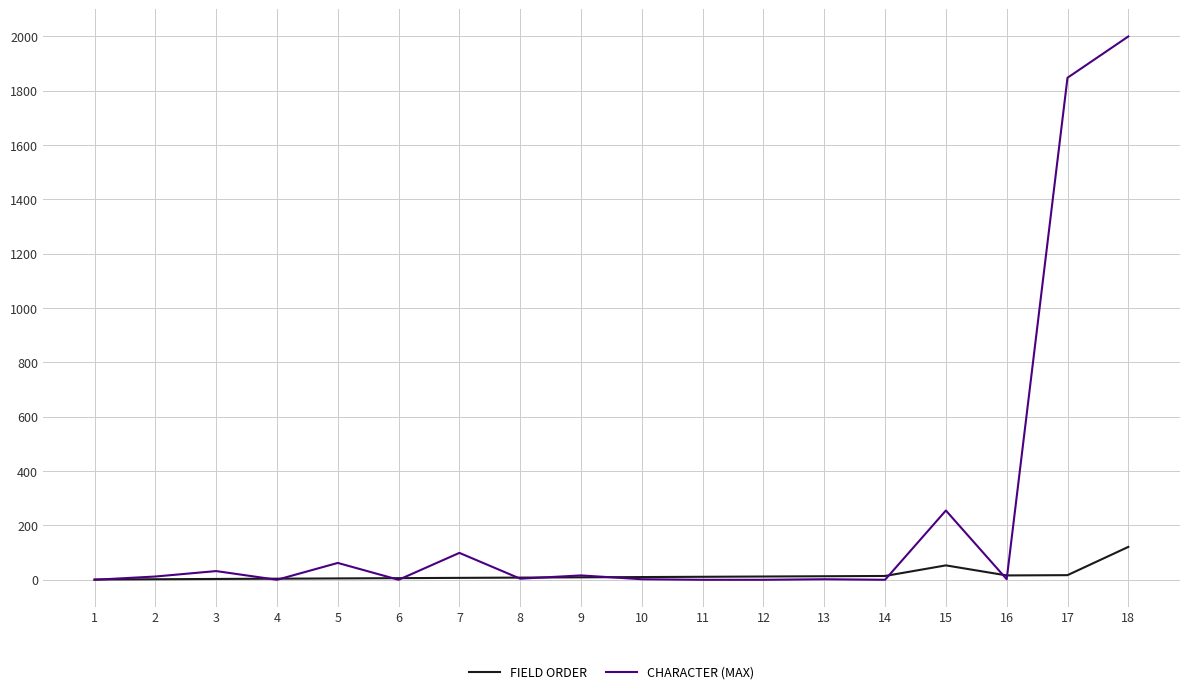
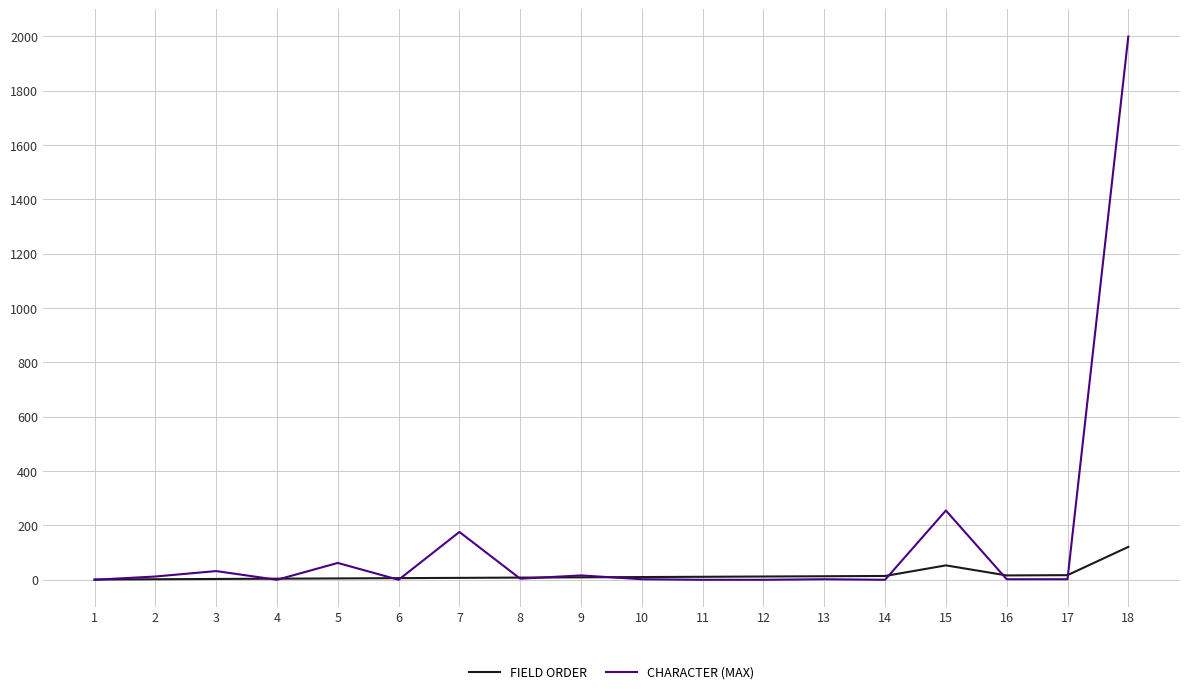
CHARACTER (MAX), 7: 100 -> 180
CHARACTER (MAX), 17: 1850 -> 0
